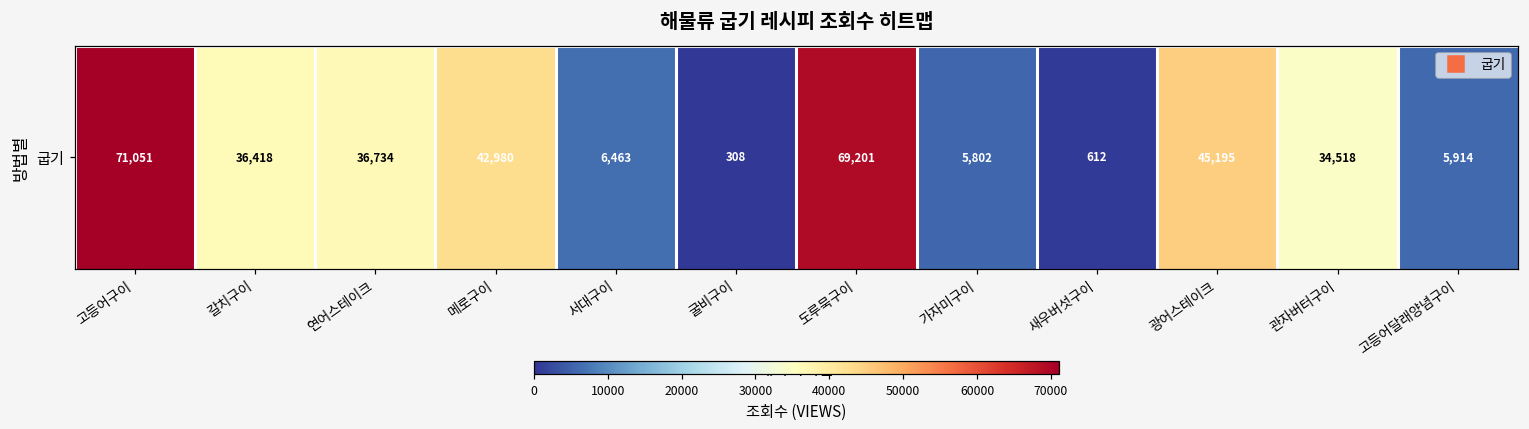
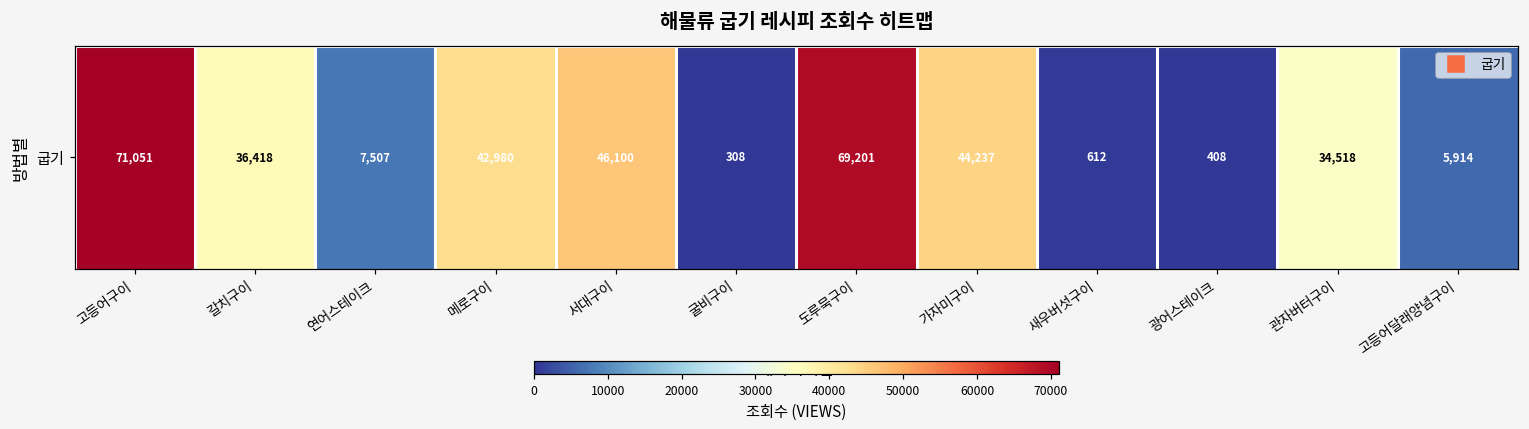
굽기, 연어스테이크: 36,734 -> 7,507
굽기, 서대구이: 6,463 -> 46,100
굽기, 가자미구이: 5,802 -> 44,237
굽기, 광어스테이크: 45,195 -> 408
